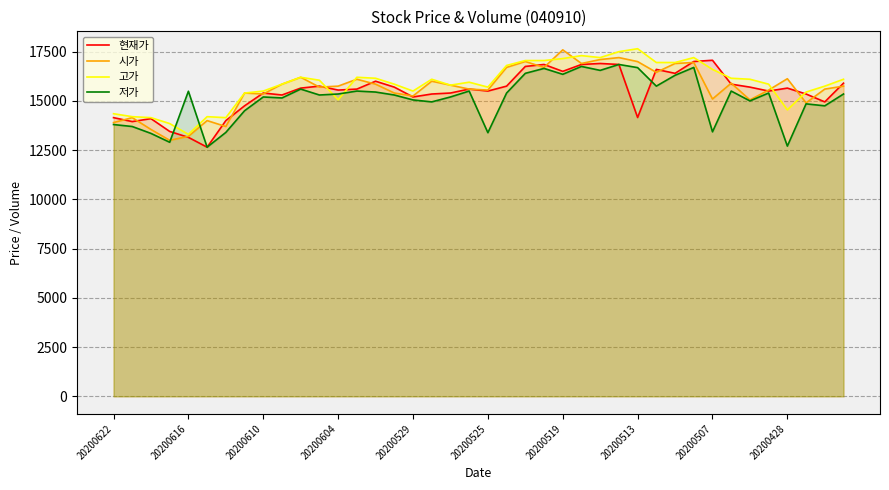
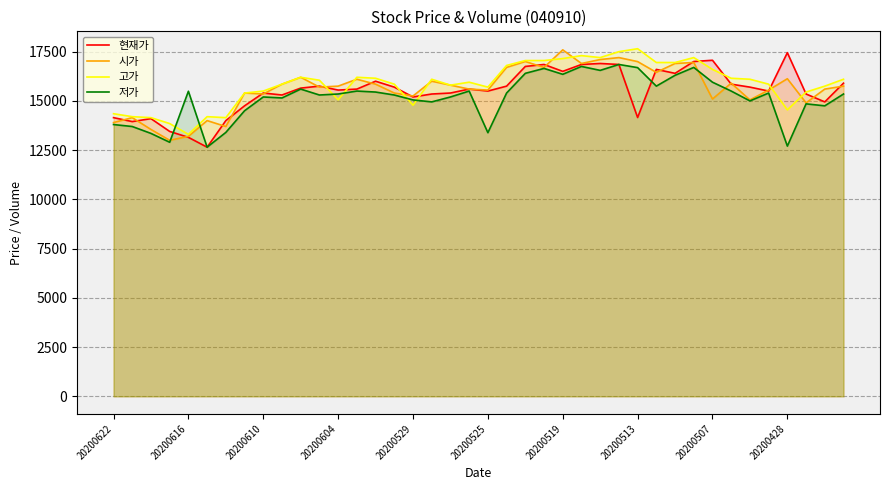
고가, 20200529: 15500 -> 14800
저가, 20200507: 13400 -> 16000
현재가, 20200428: 15700 -> 17400
